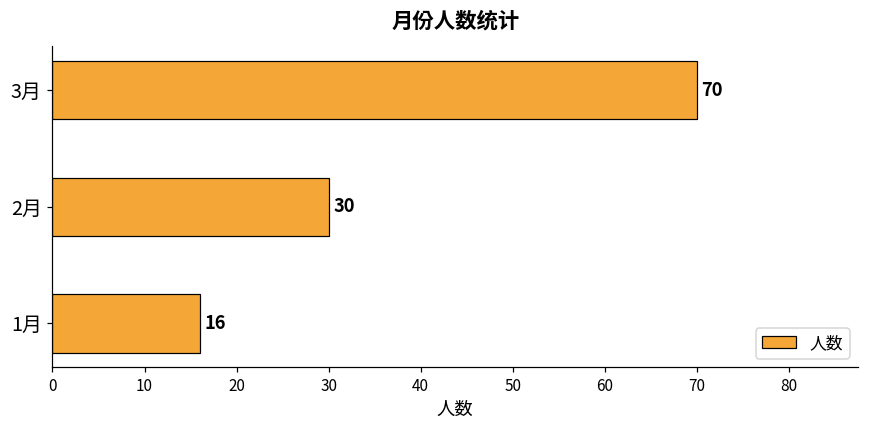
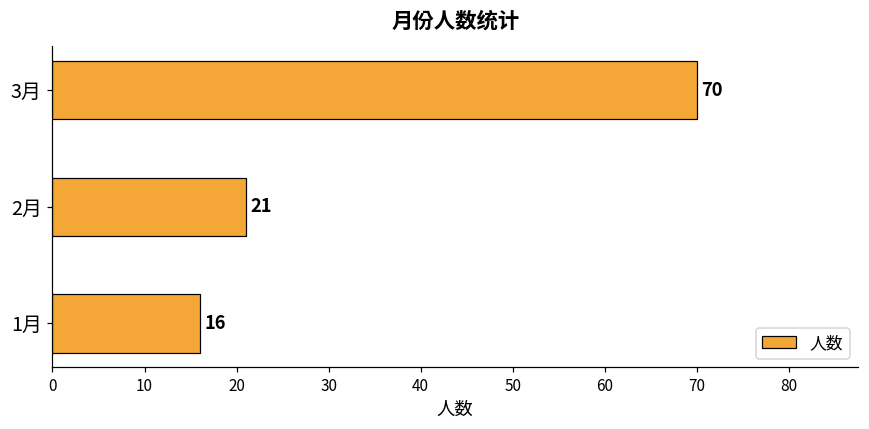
2月: 30 -> 21
